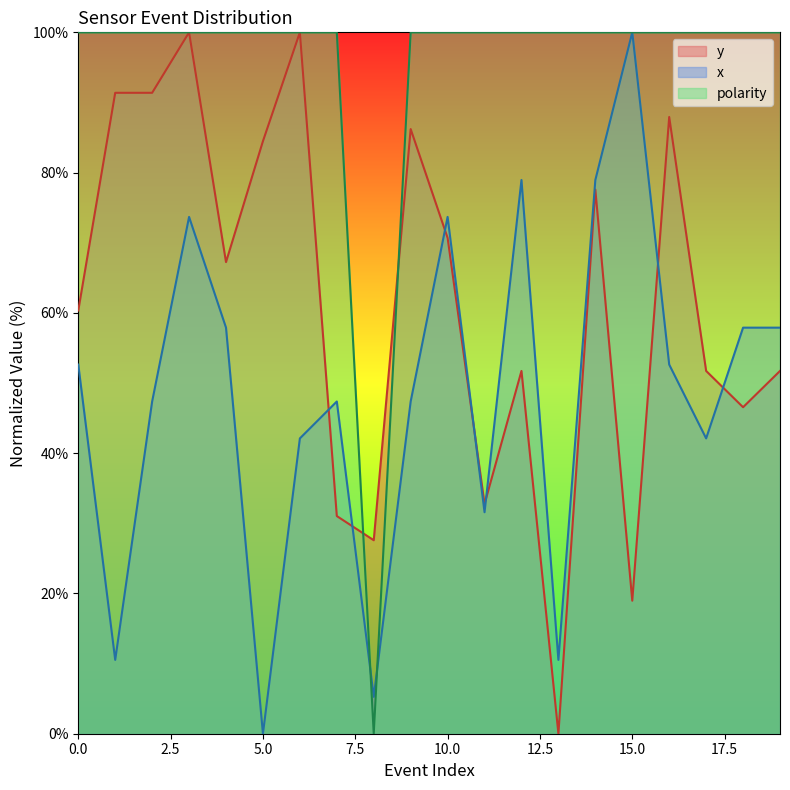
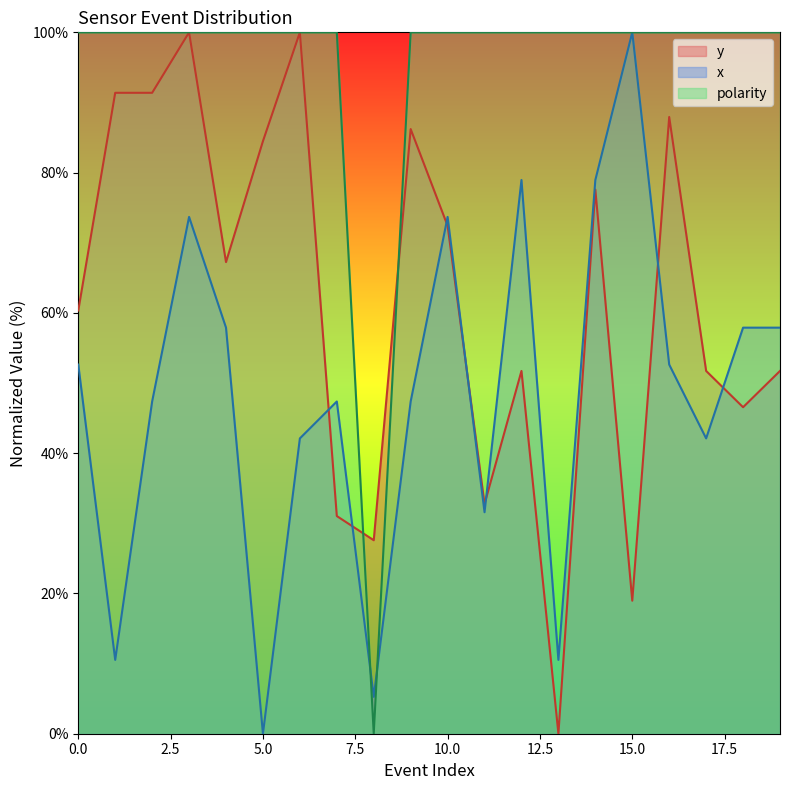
y, 10.0: 71% -> 72%
